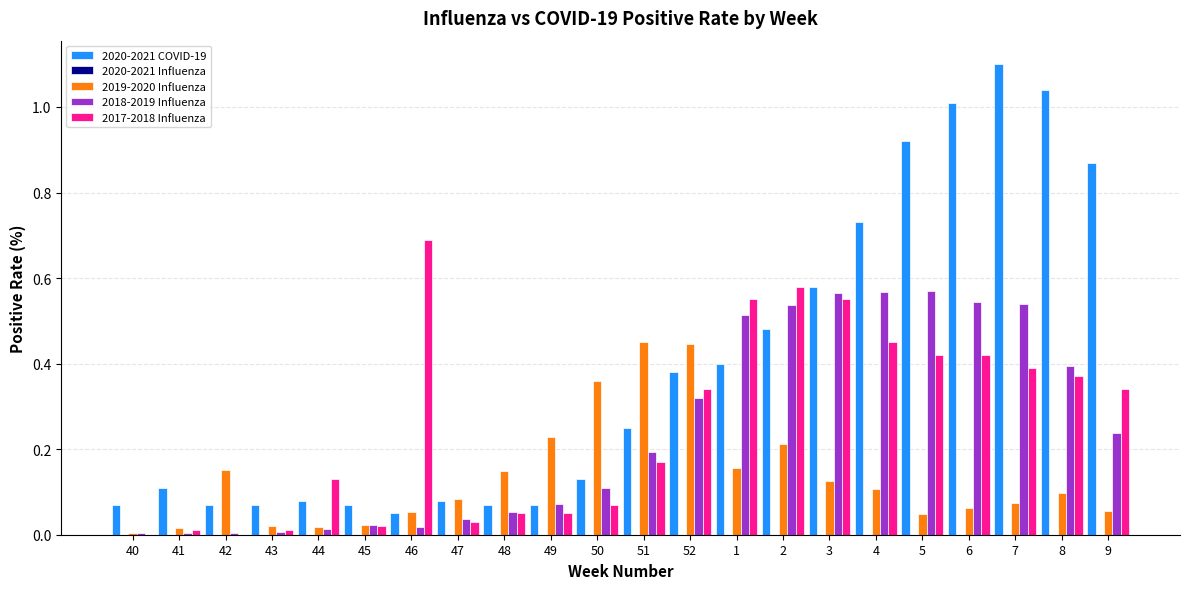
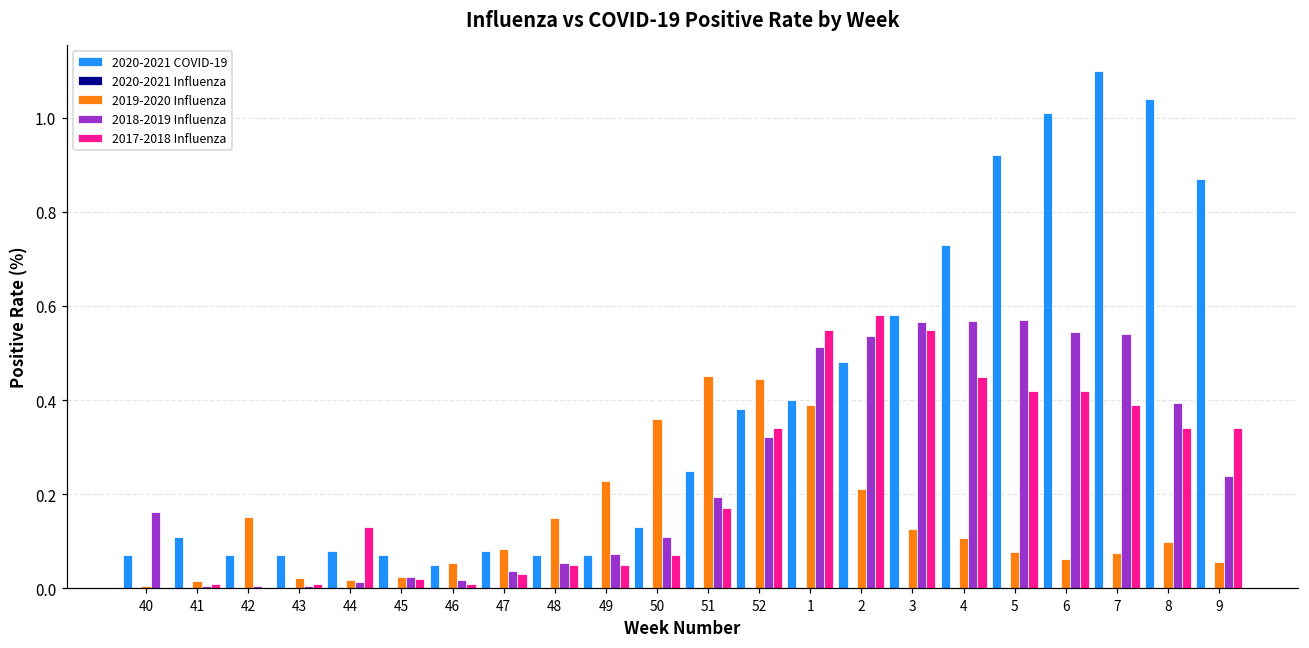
2018-2019 Influenza, 40: 0.00 -> 0.16
2017-2018 Influenza, 46: 0.69 -> 0.01
2019-2020 Influenza, 1: 0.16 -> 0.39
2019-2020 Influenza, 5: 0.05 -> 0.08
2017-2018 Influenza, 8: 0.37 -> 0.34
